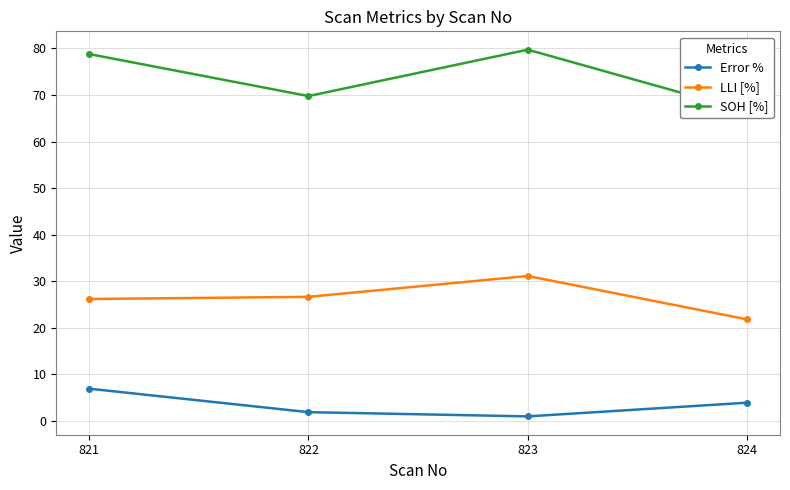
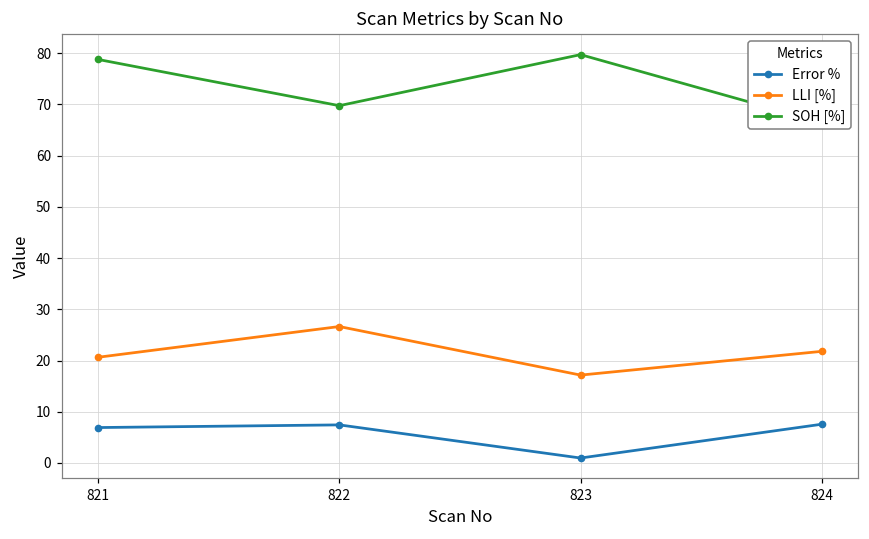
LLI [%], 821: 26 -> 21
Error %, 822: 2 -> 7
LLI [%], 823: 31 -> 17
Error %, 824: 4 -> 8
